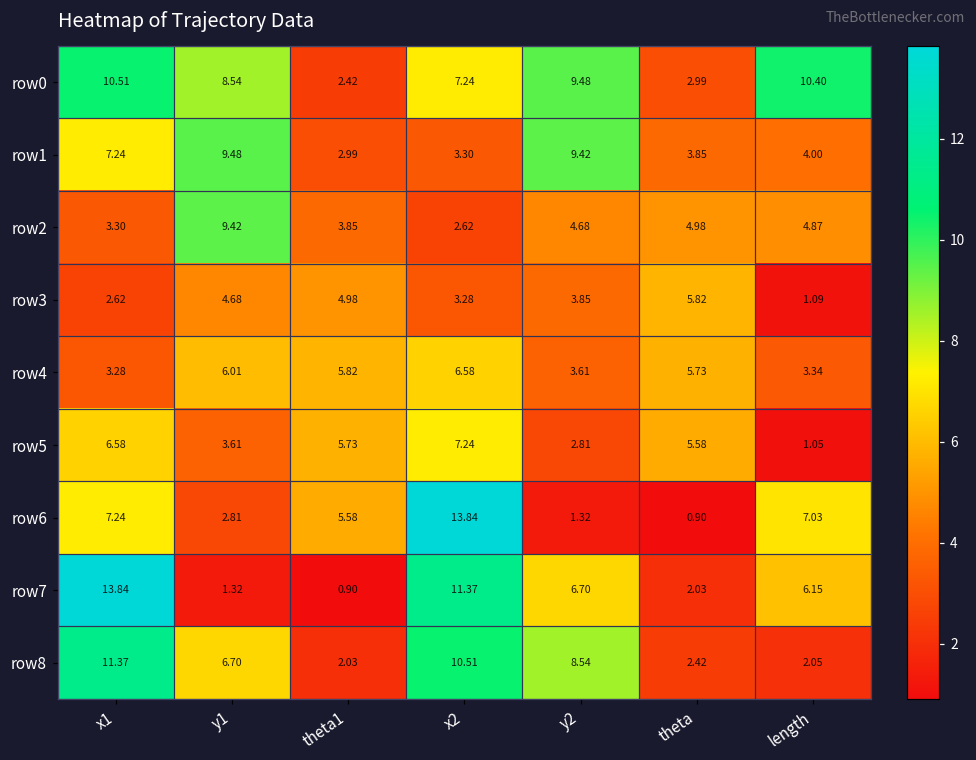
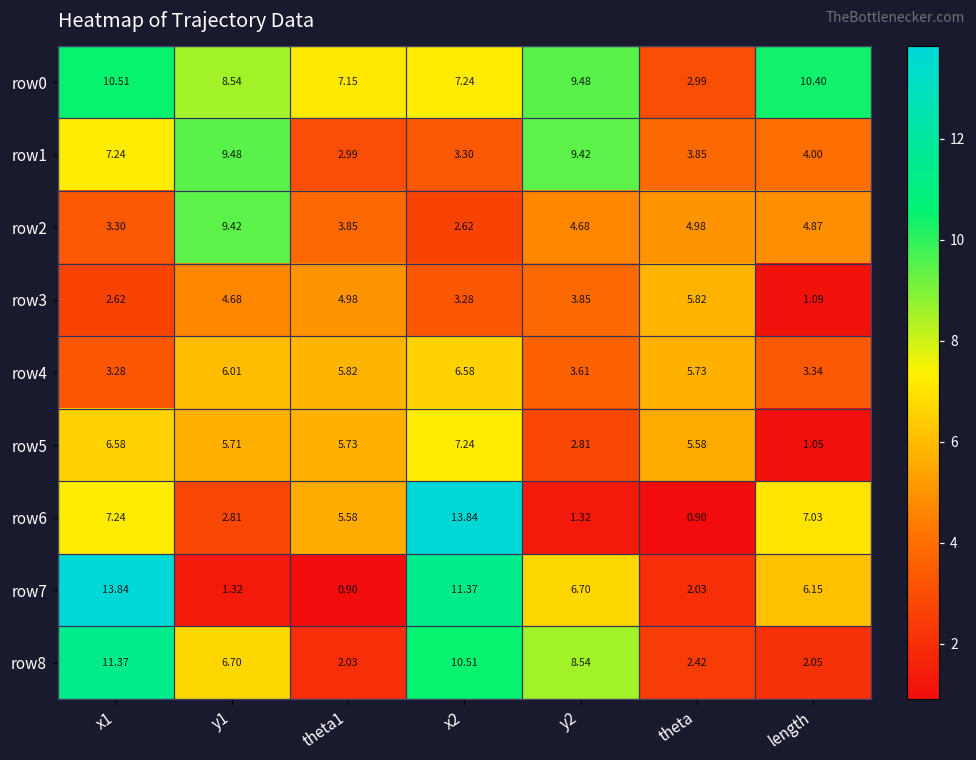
row0, theta1: 2.42 -> 7.15
row5, y1: 3.61 -> 5.71
